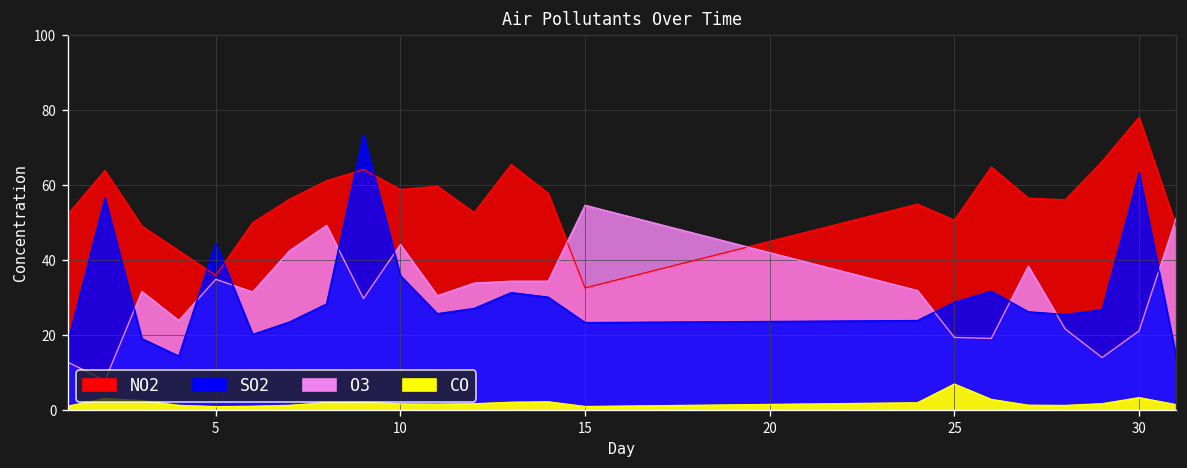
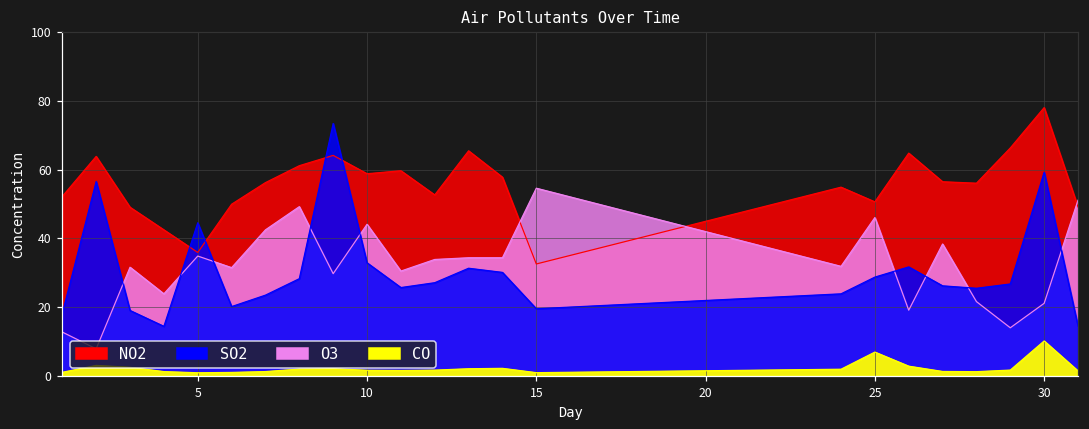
SO2, 10: 36 -> 33
SO2, 15: 23 -> 20
O3, 25: 19 -> 46
SO2, 30: 63 -> 59
CO, 30: 3 -> 10
